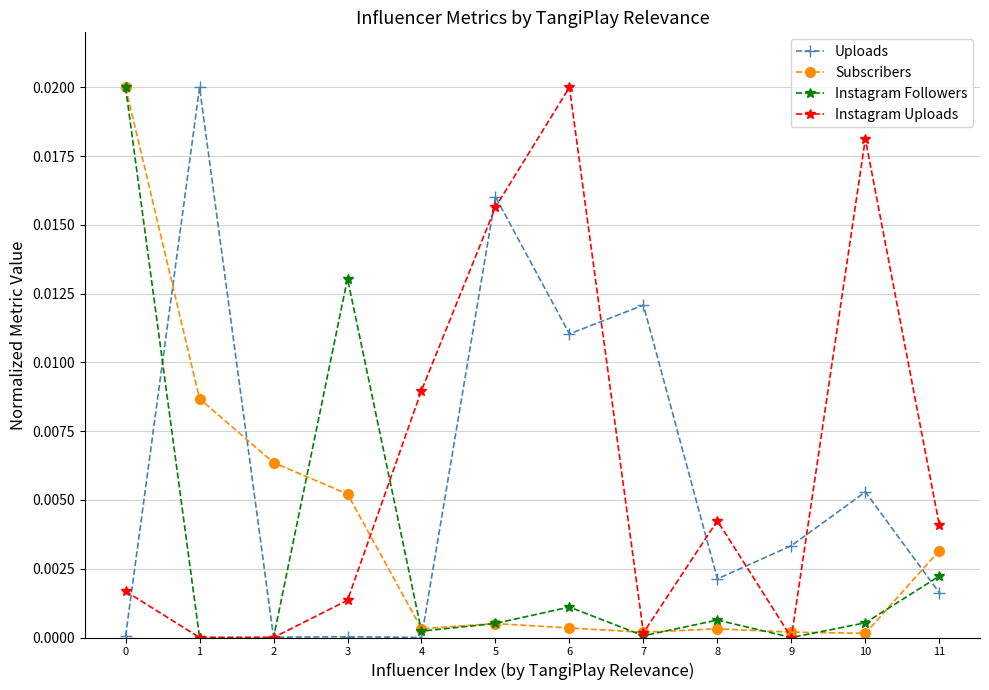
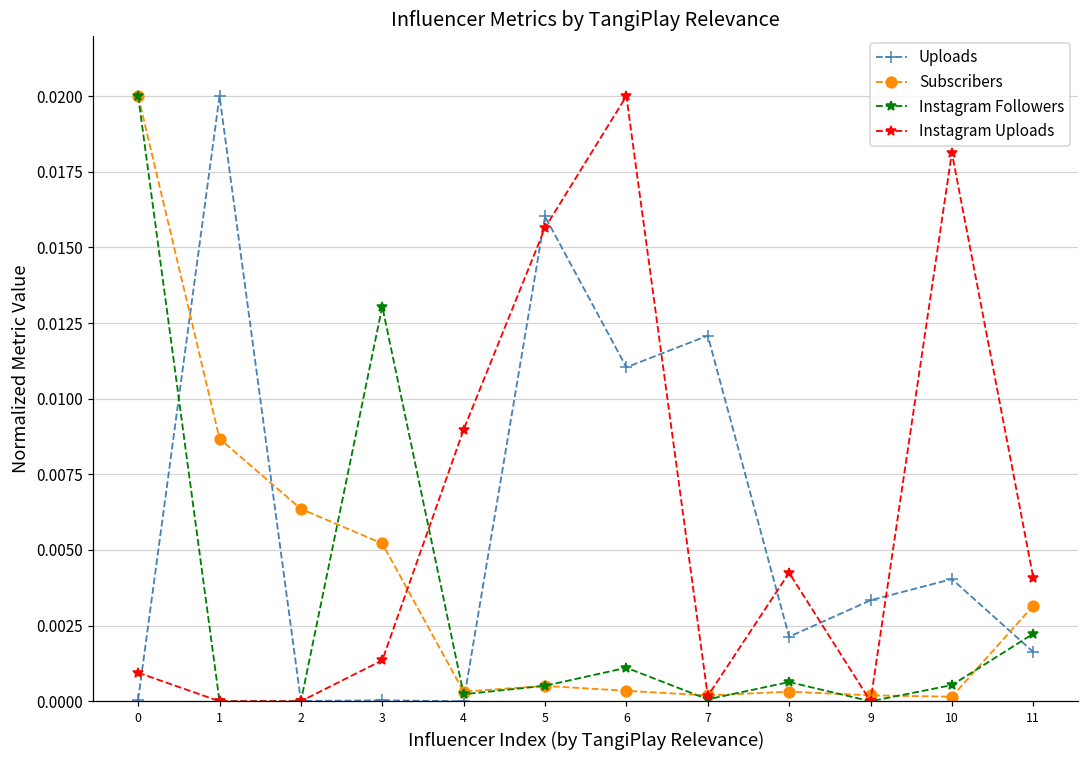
Instagram Uploads, 0: 0.0017 -> 0.0009
Uploads, 10: 0.0053 -> 0.0040
